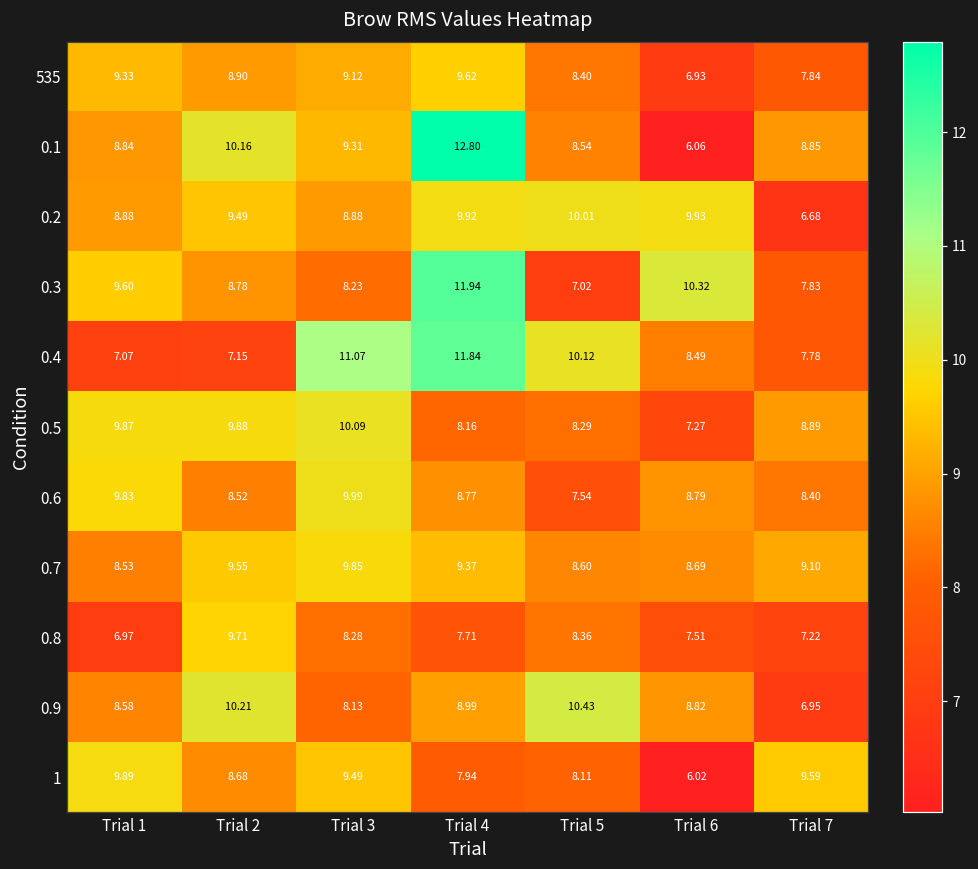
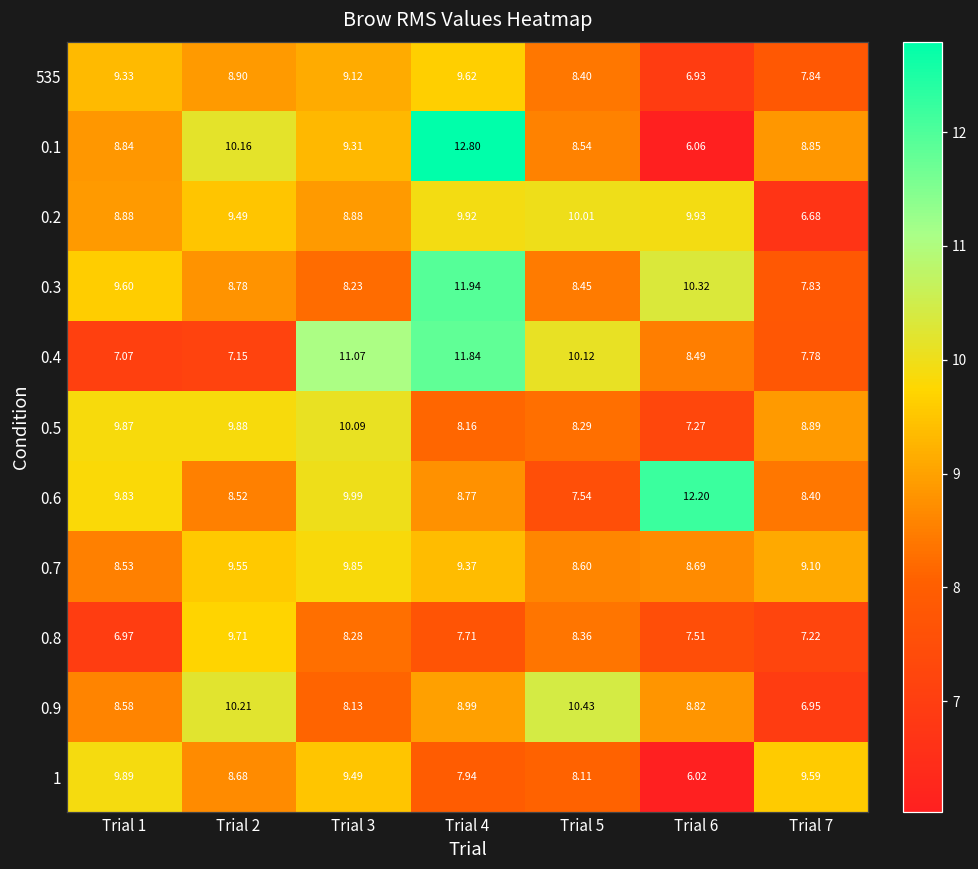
0.3, Trial 5: 7.02 -> 8.45
0.6, Trial 6: 8.79 -> 12.20
